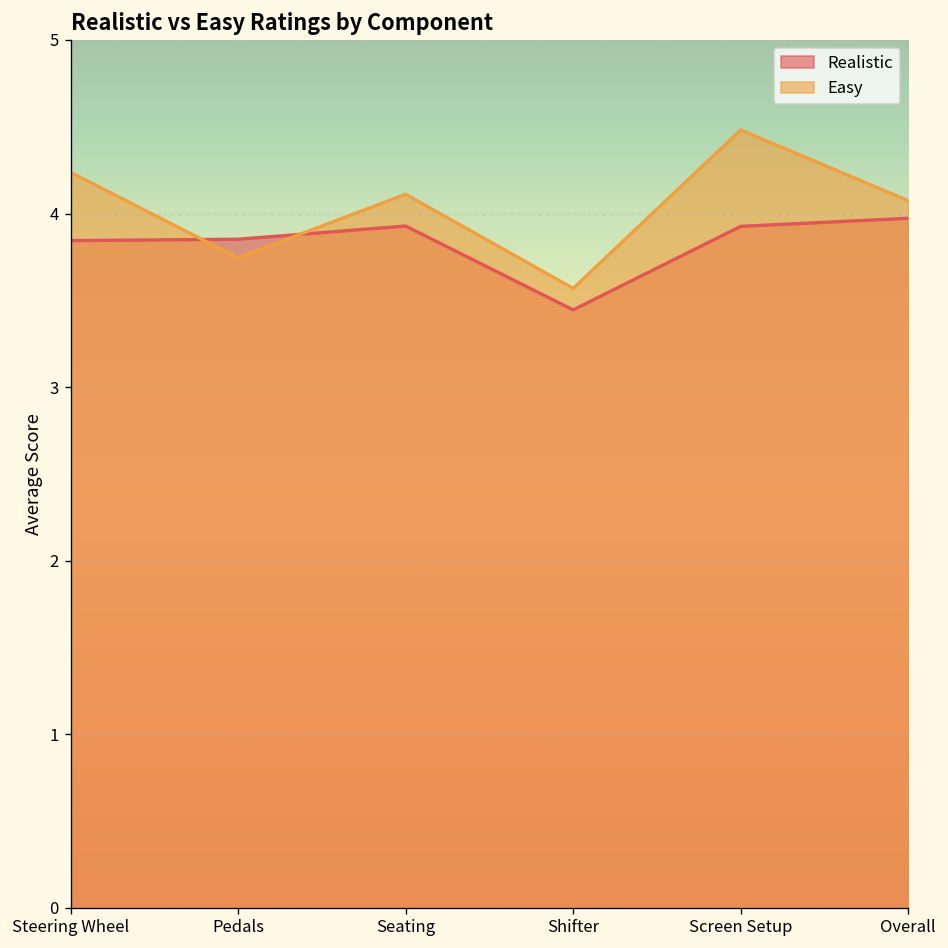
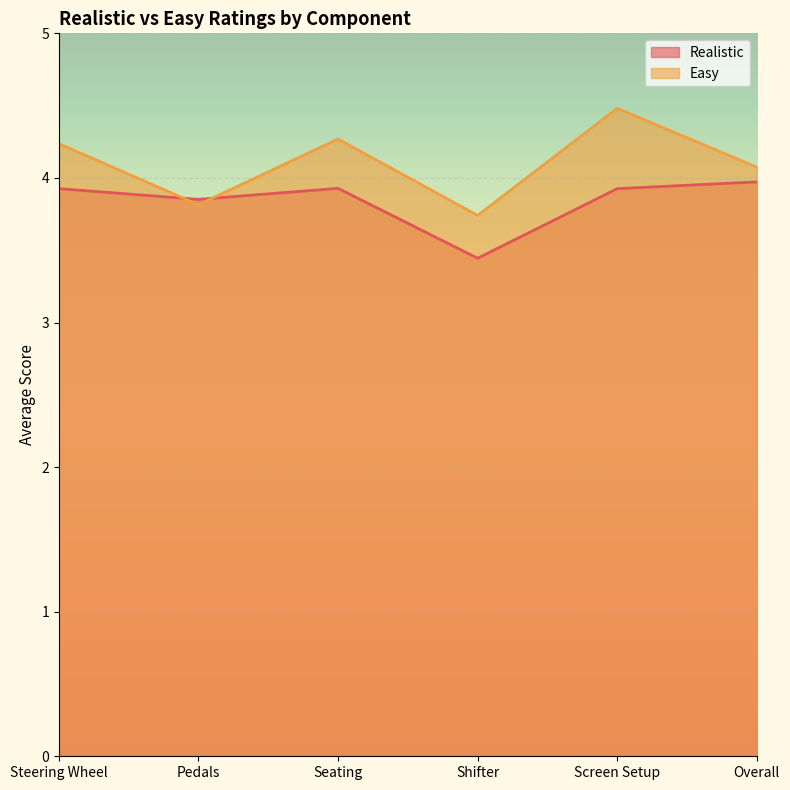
Realistic, Steering Wheel: 3.84 -> 3.93
Easy, Pedals: 3.74 -> 3.81
Easy, Seating: 4.11 -> 4.27
Easy, Shifter: 3.57 -> 3.74
